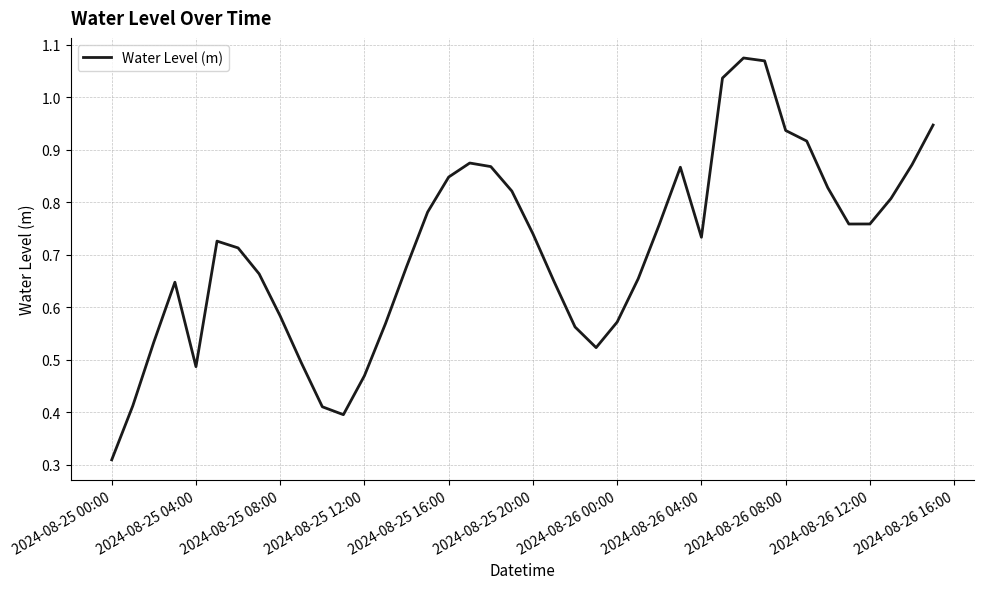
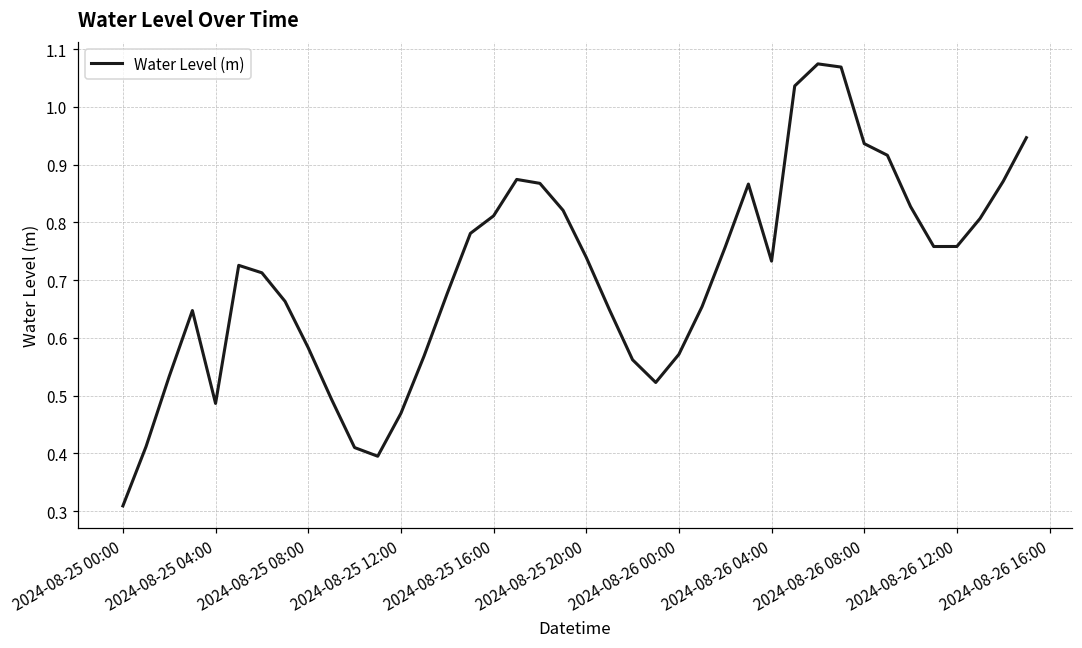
2024-08-25 16:00: 0.85 -> 0.81
